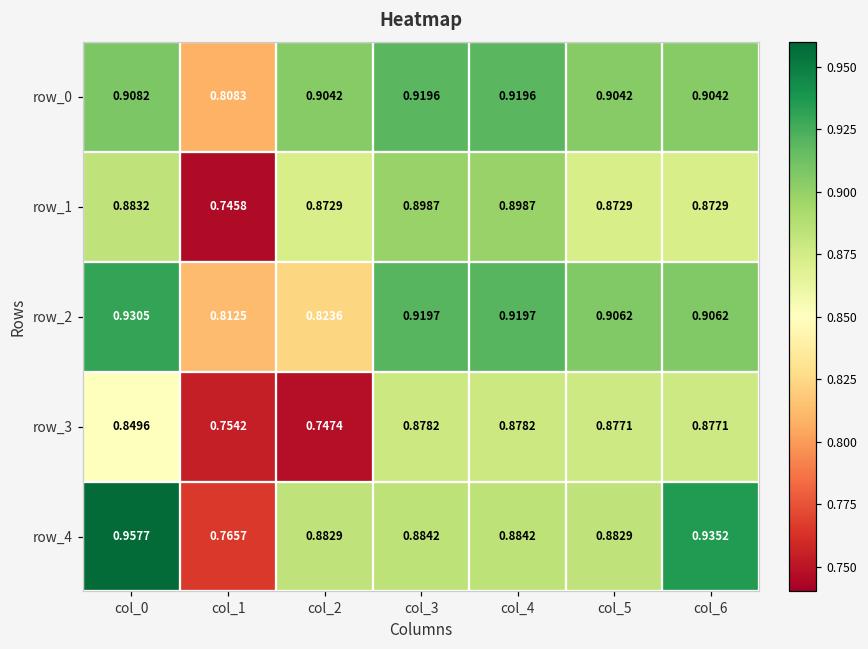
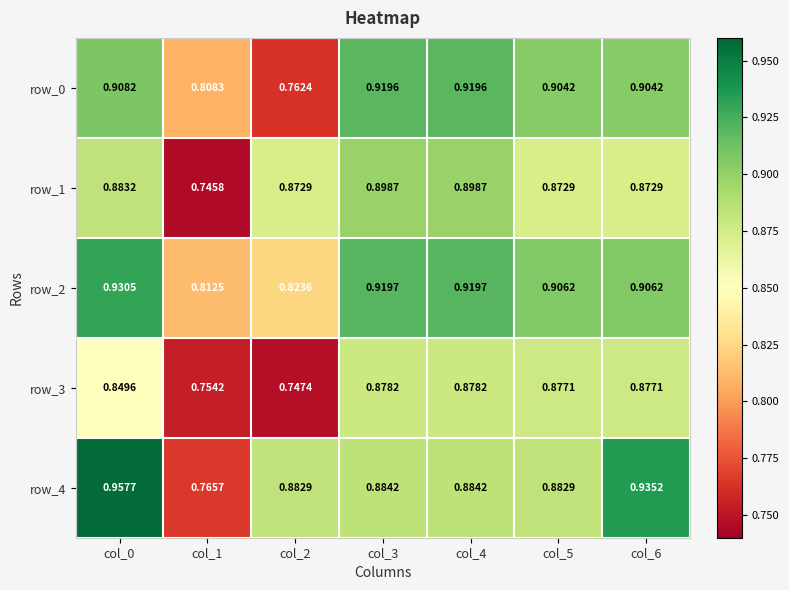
row_0, col_2: 0.9042 -> 0.7624
